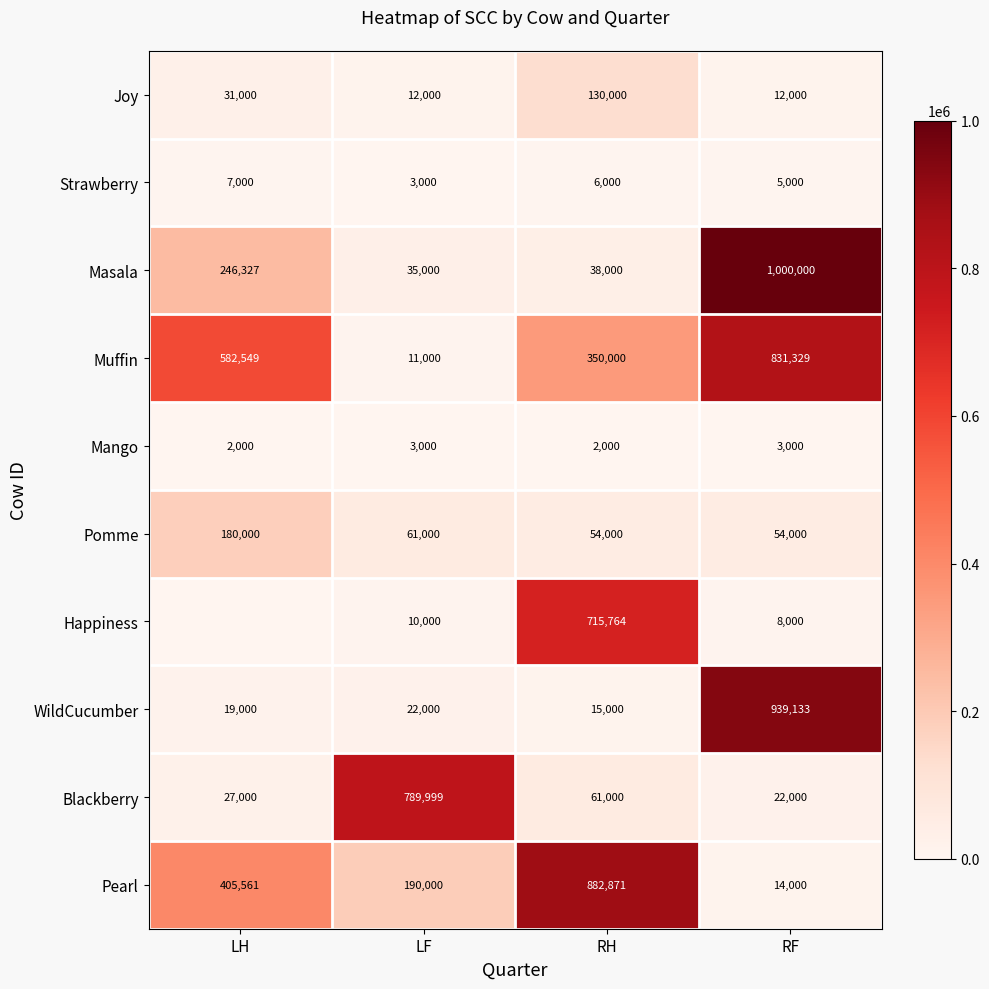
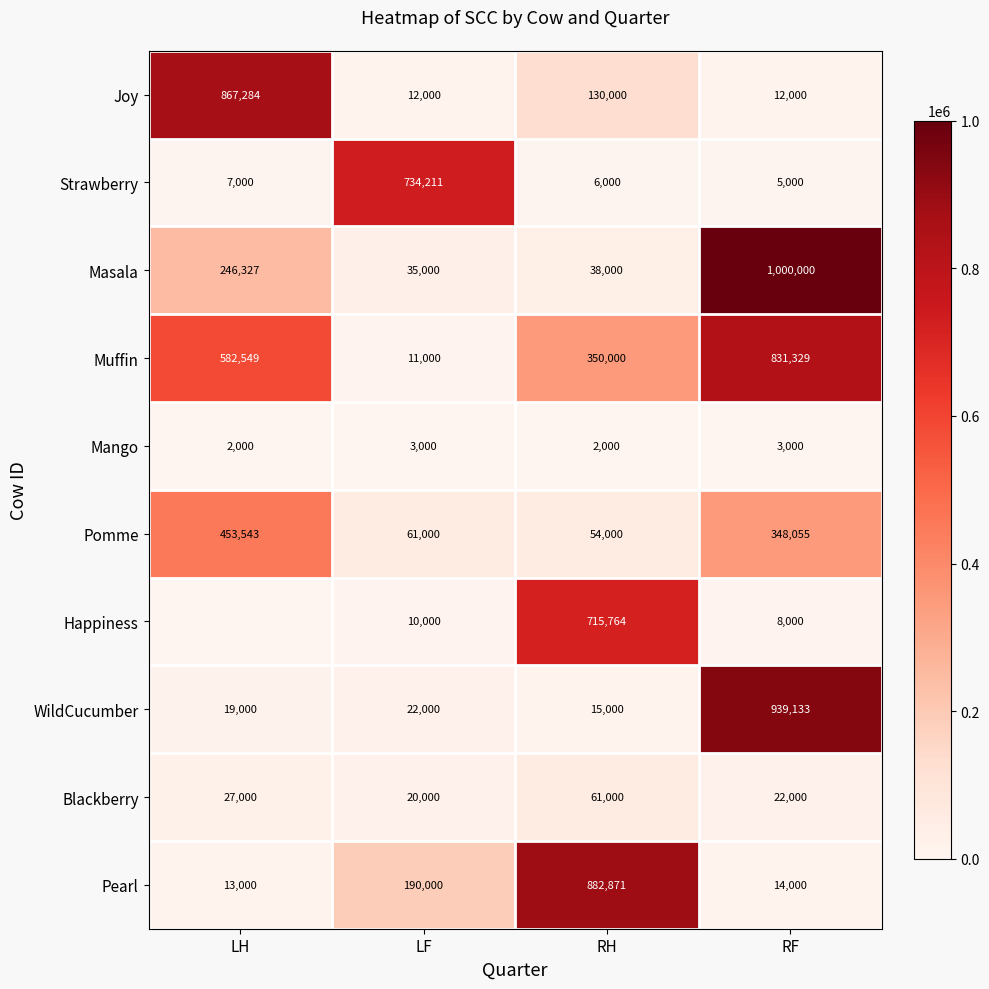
Joy, LH: 31,000 -> 867,284
Strawberry, LF: 3,000 -> 734,211
Pomme, LH: 180,000 -> 453,543
Pomme, RF: 54,000 -> 348,055
Blackberry, LF: 789,999 -> 20,000
Pearl, LH: 405,561 -> 13,000
